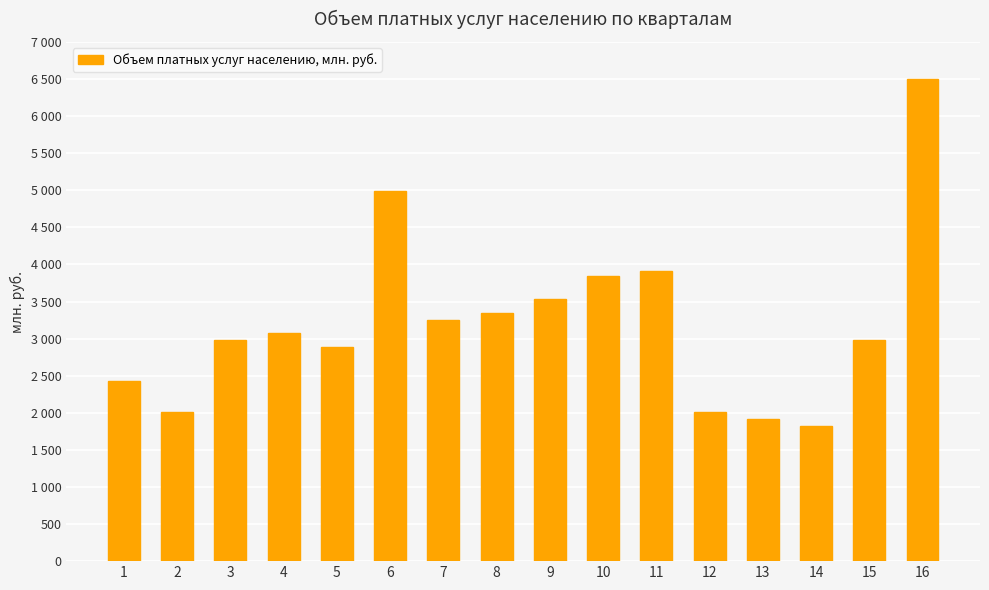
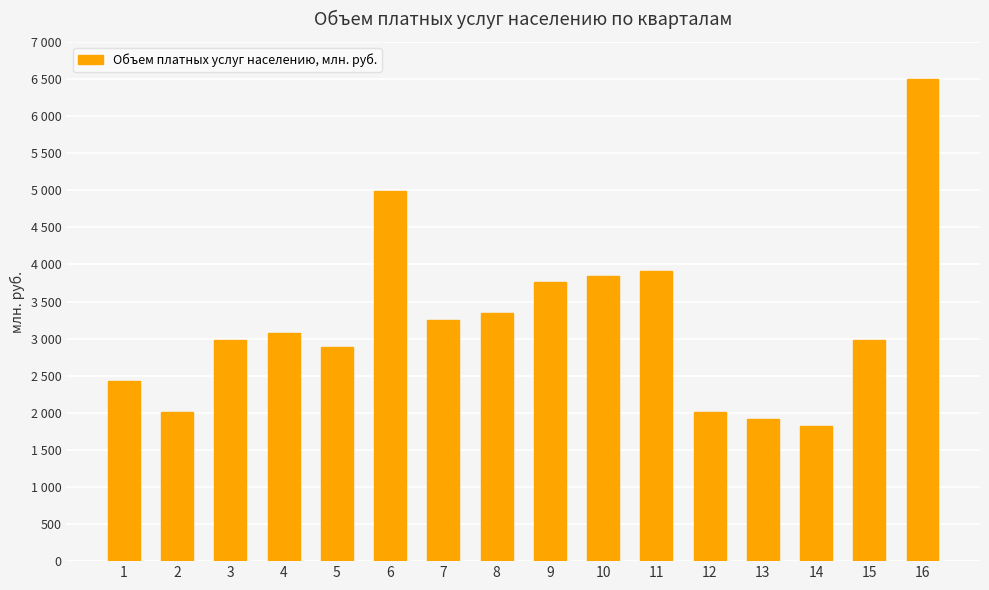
9: 3500 -> 3800
